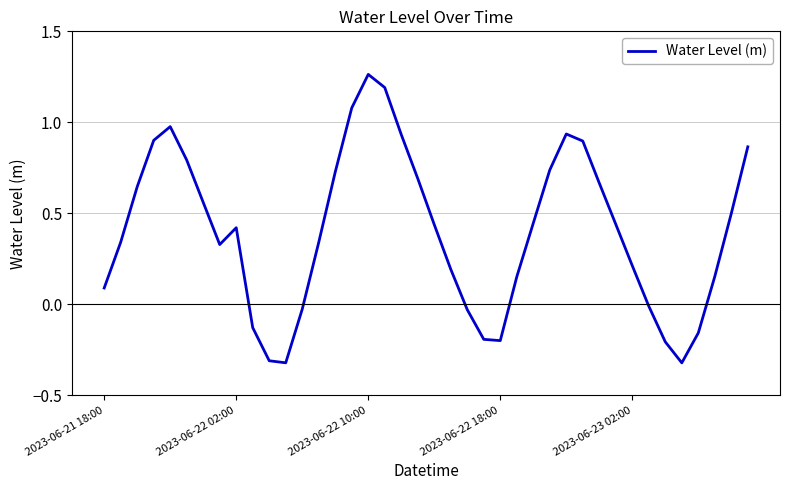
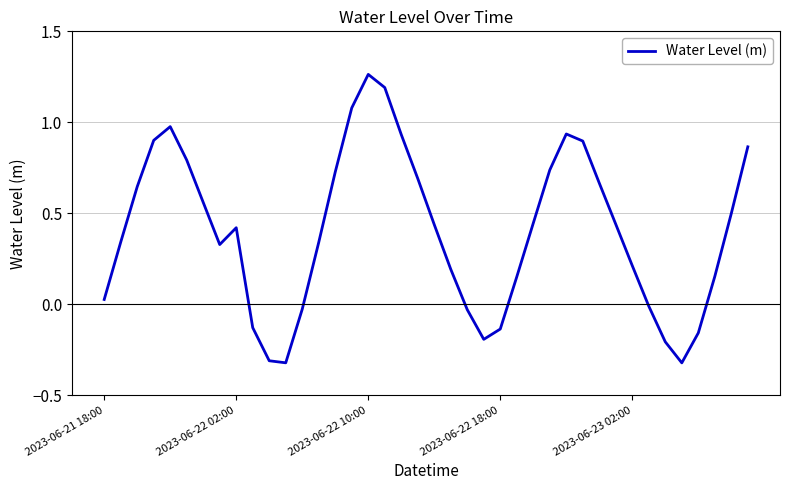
2023-06-21 18:00: 0.09 -> 0.03
2023-06-22 18:00: -0.20 -> -0.14
